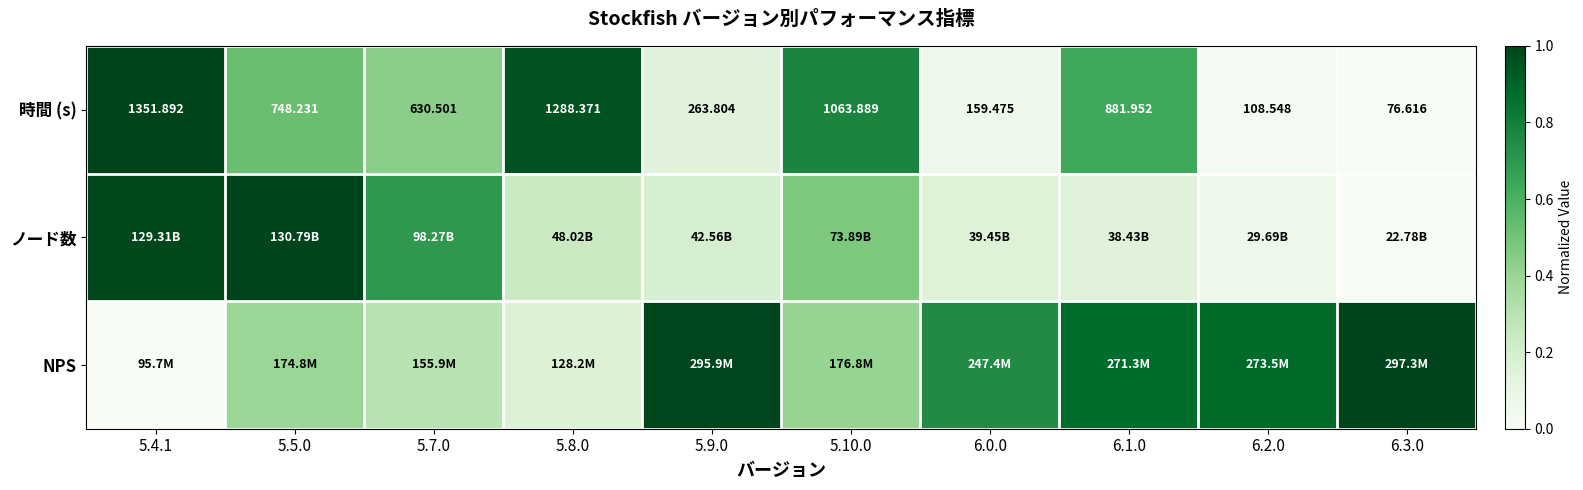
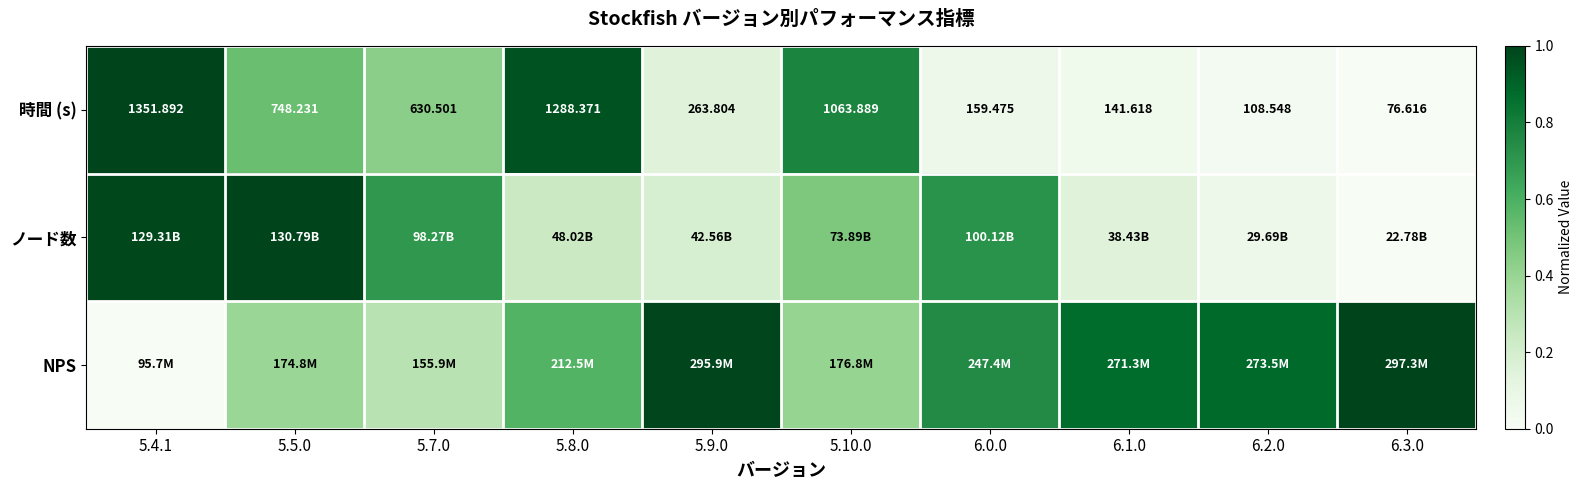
時間 (s), 6.1.0: 881.952 -> 141.618
ノード数, 6.0.0: 39.45B -> 100.12B
NPS, 5.8.0: 128.2M -> 212.5M
